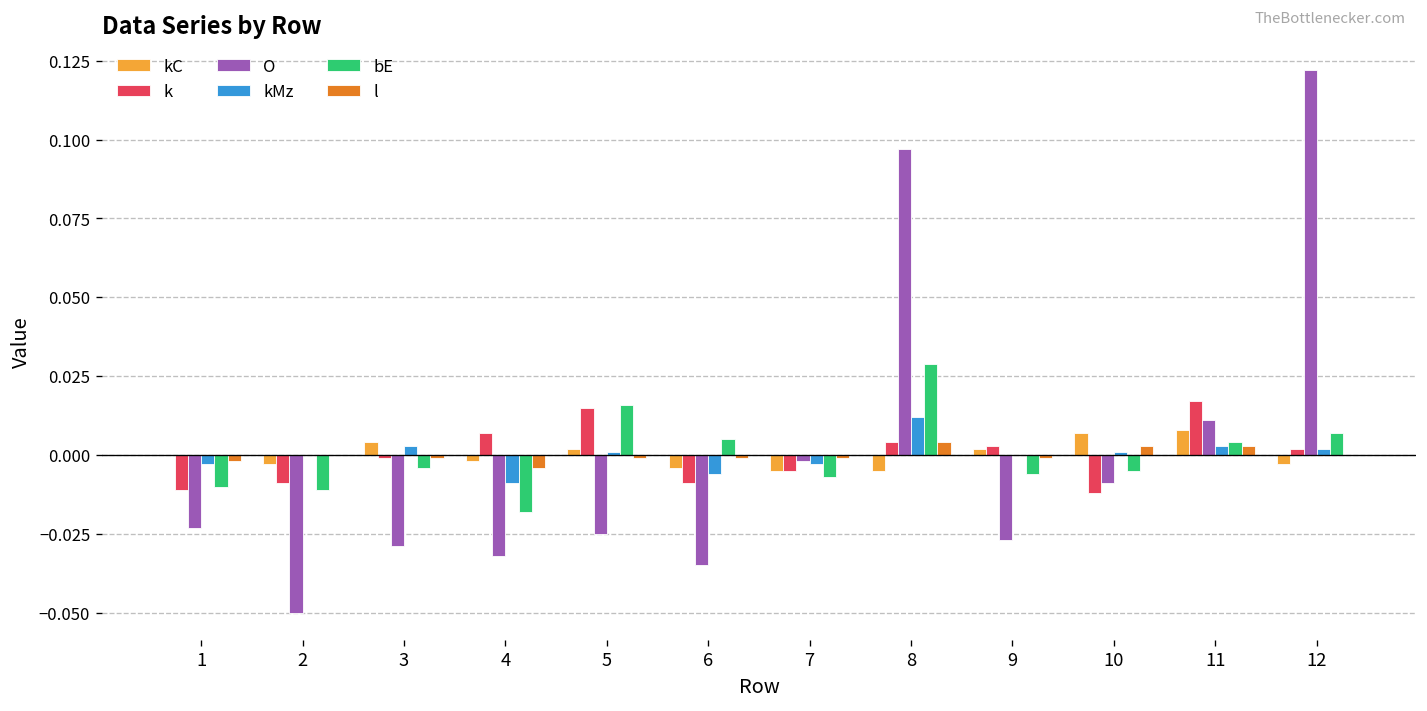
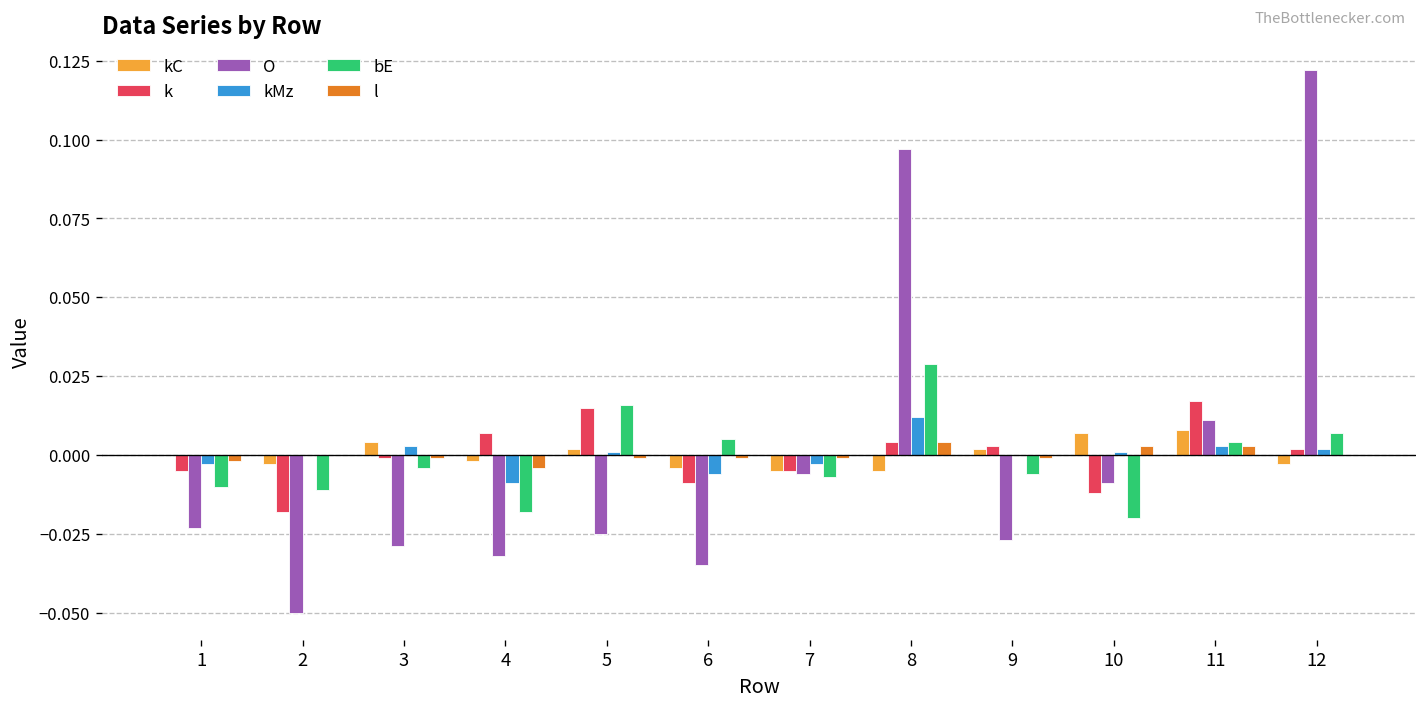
k, 1: -0.011 -> -0.005
k, 2: -0.009 -> -0.018
O, 7: -0.002 -> -0.006
bE, 10: -0.005 -> -0.020
